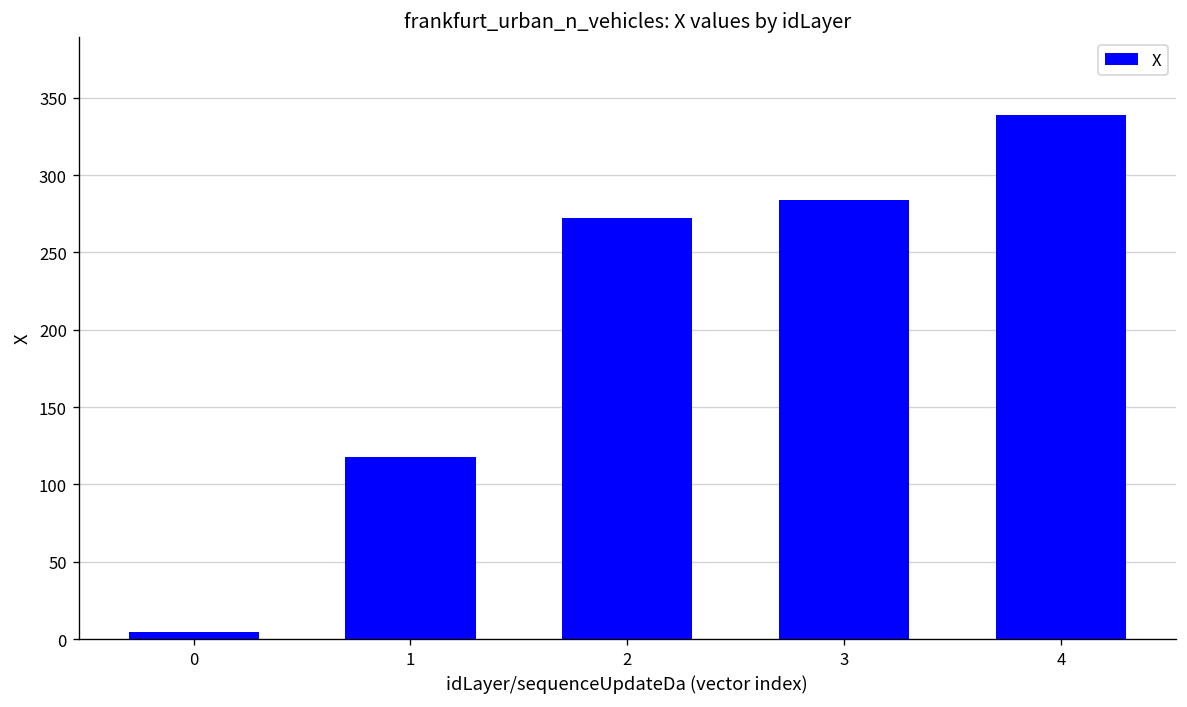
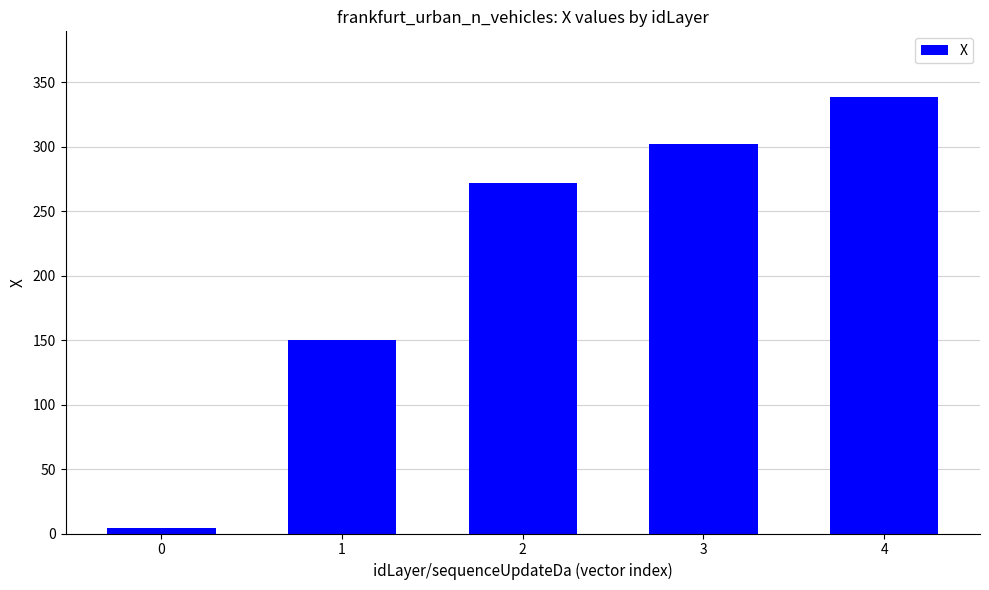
1: 118 -> 150
3: 284 -> 302
